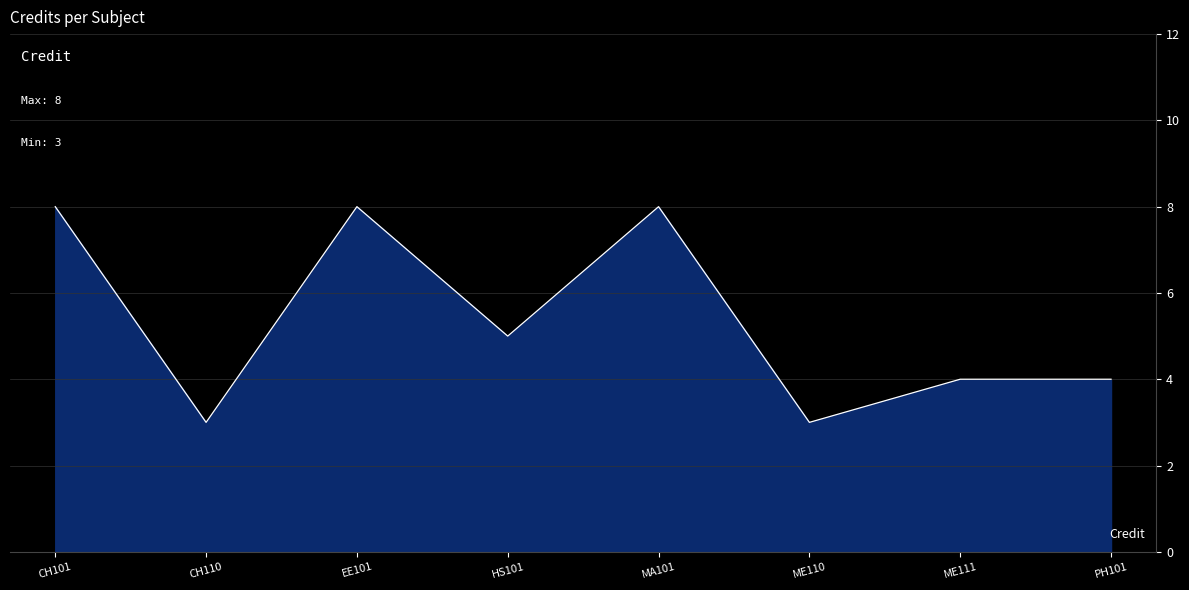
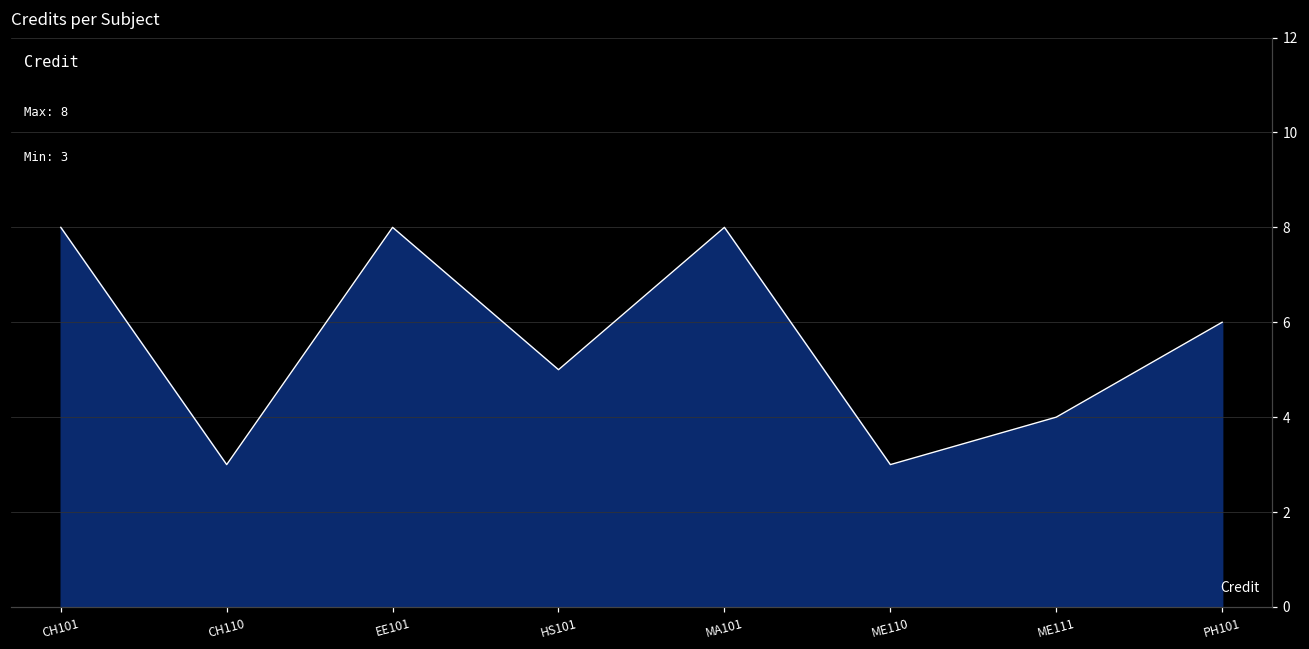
PH101: 4 -> 6
